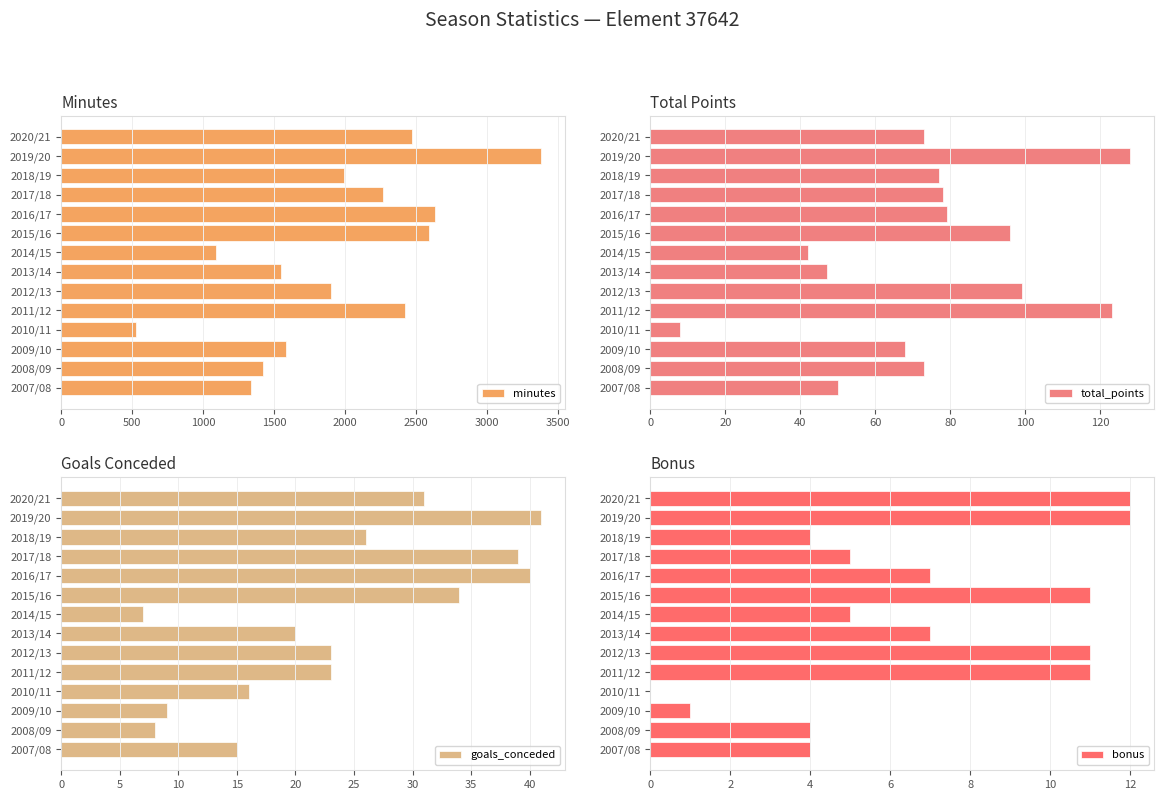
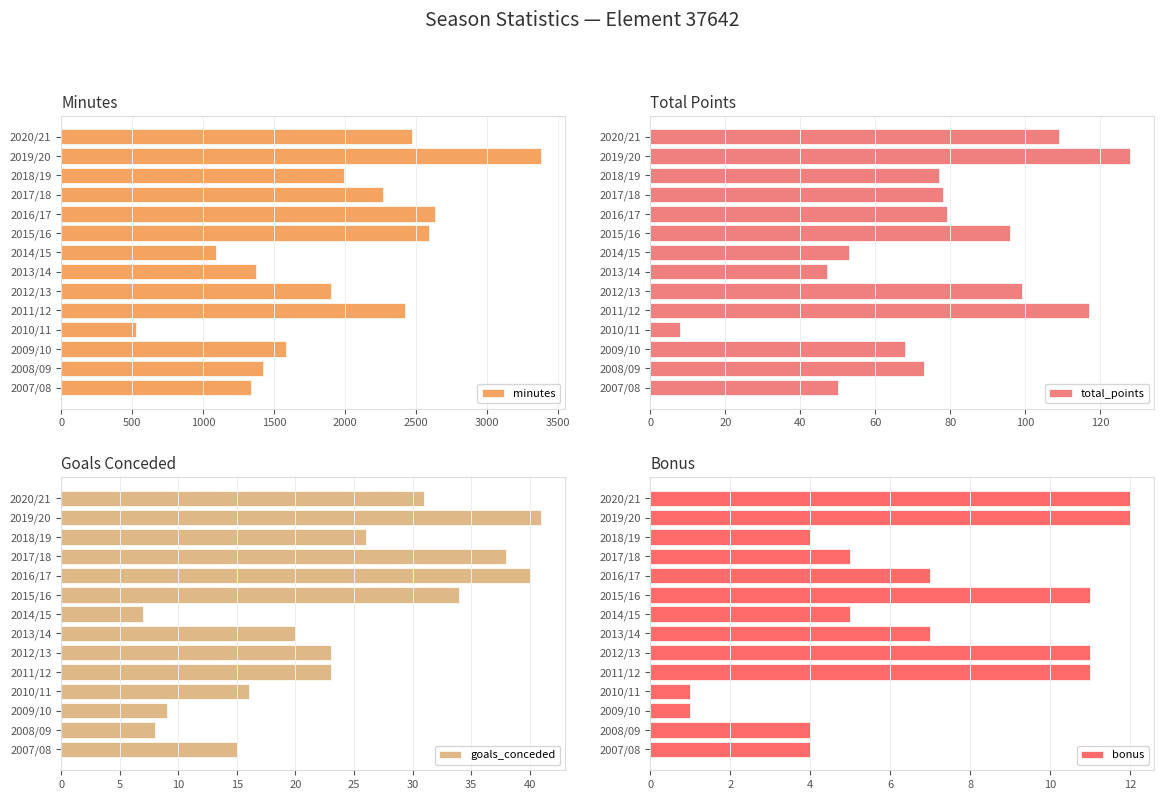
Minutes, 2013/14: 1550 -> 1380
Total Points, 2020/21: 73 -> 109
Total Points, 2014/15: 42 -> 53
Total Points, 2011/12: 123 -> 117
Goals Conceded, 2017/18: 39 -> 38
Bonus, 2010/11: 0 -> 1
